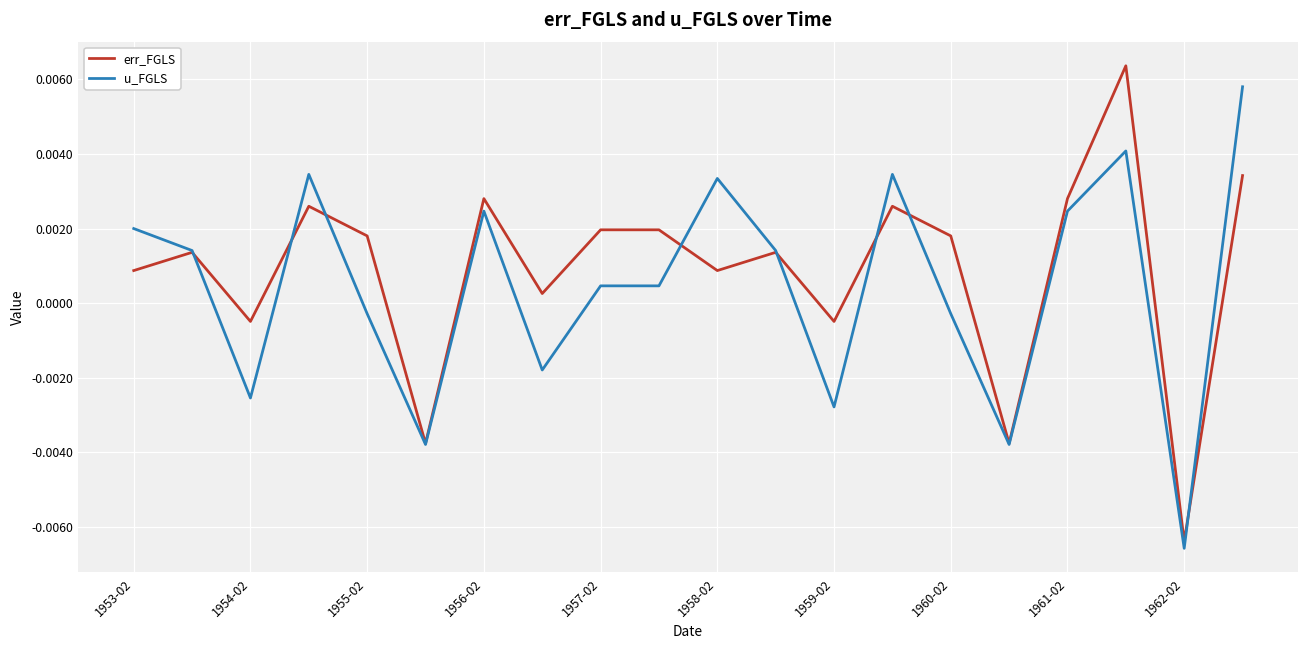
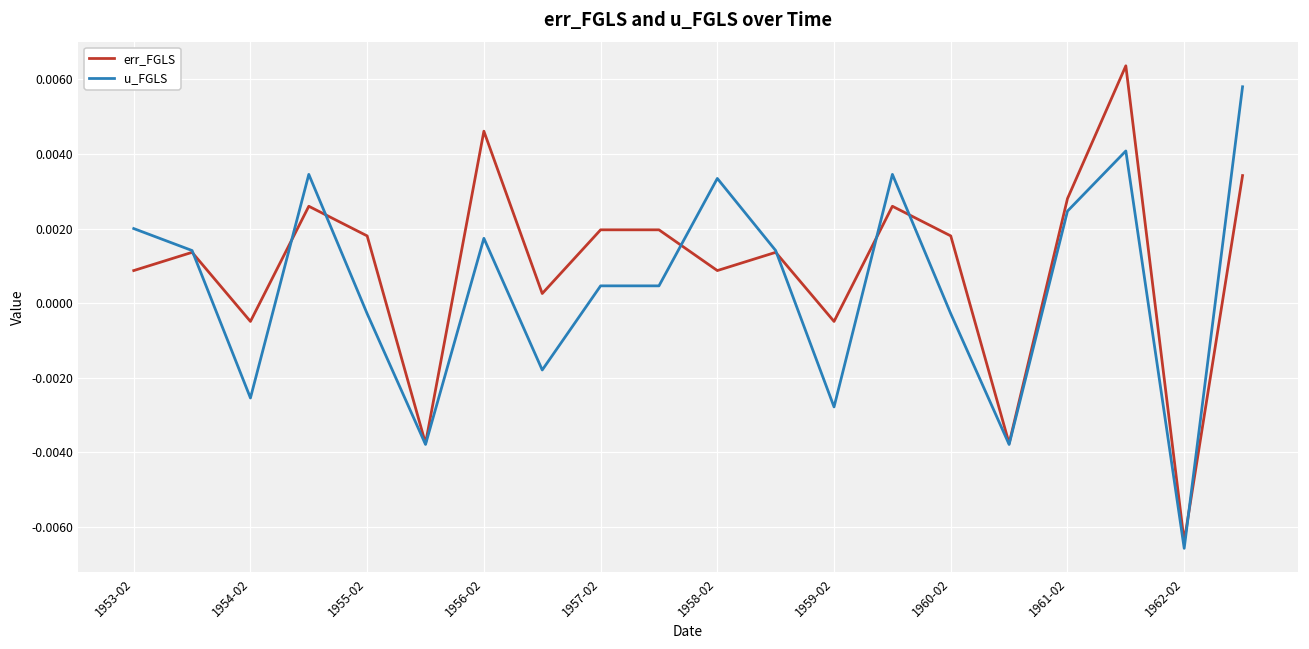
err_FGLS, 1956-02: 0.0028 -> 0.0046
u_FGLS, 1956-02: 0.0025 -> 0.0017
